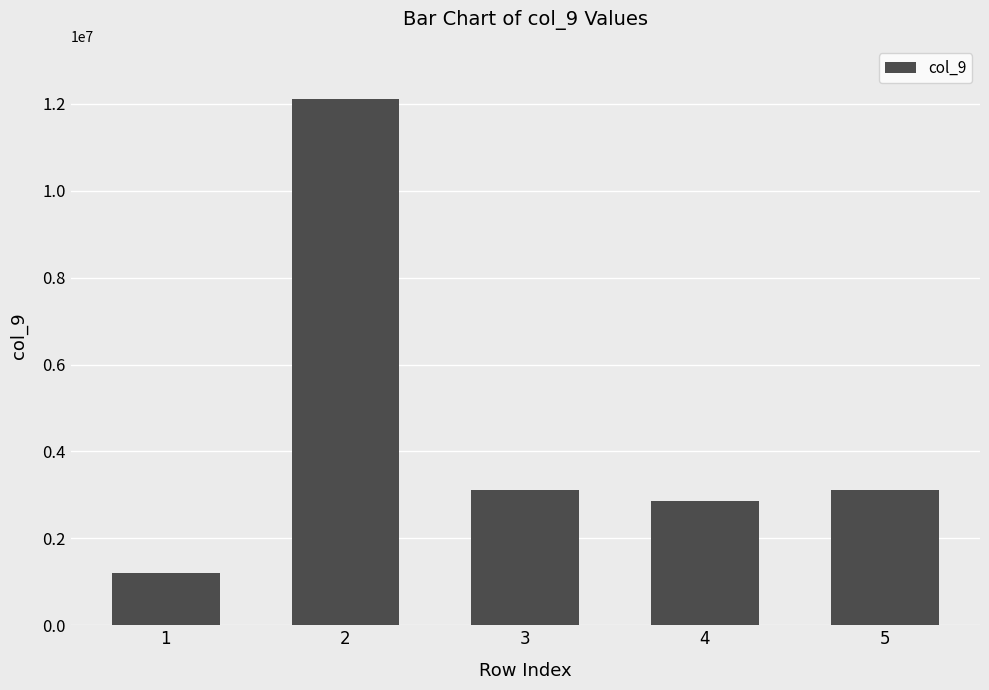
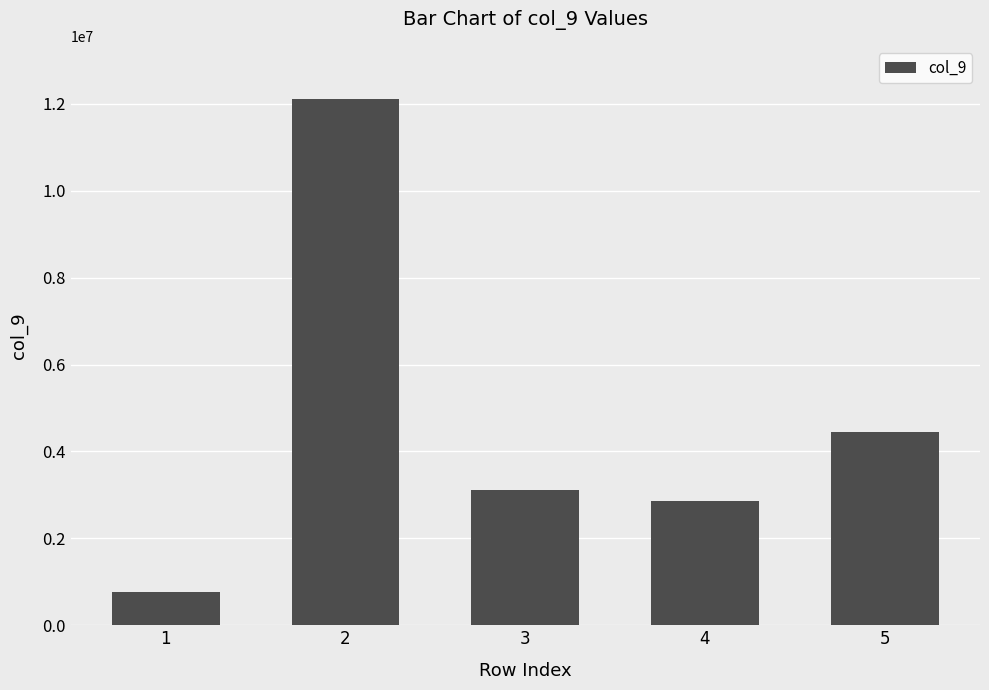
1: 1200000 -> 800000
5: 3100000 -> 4400000
